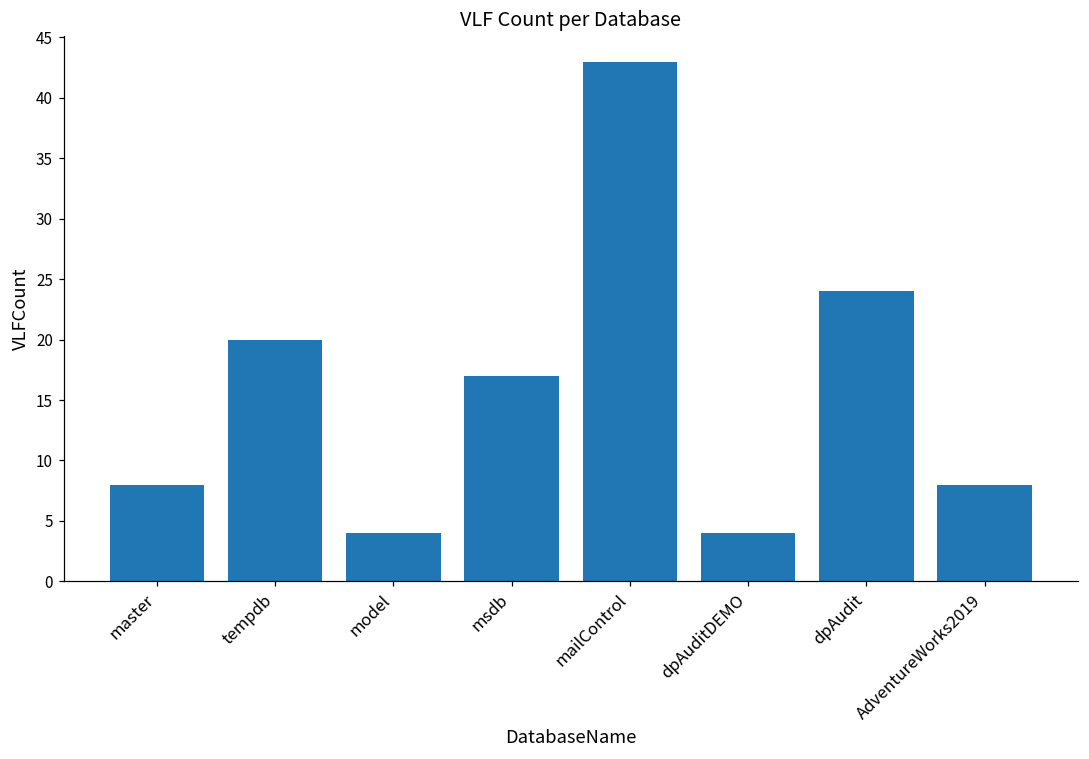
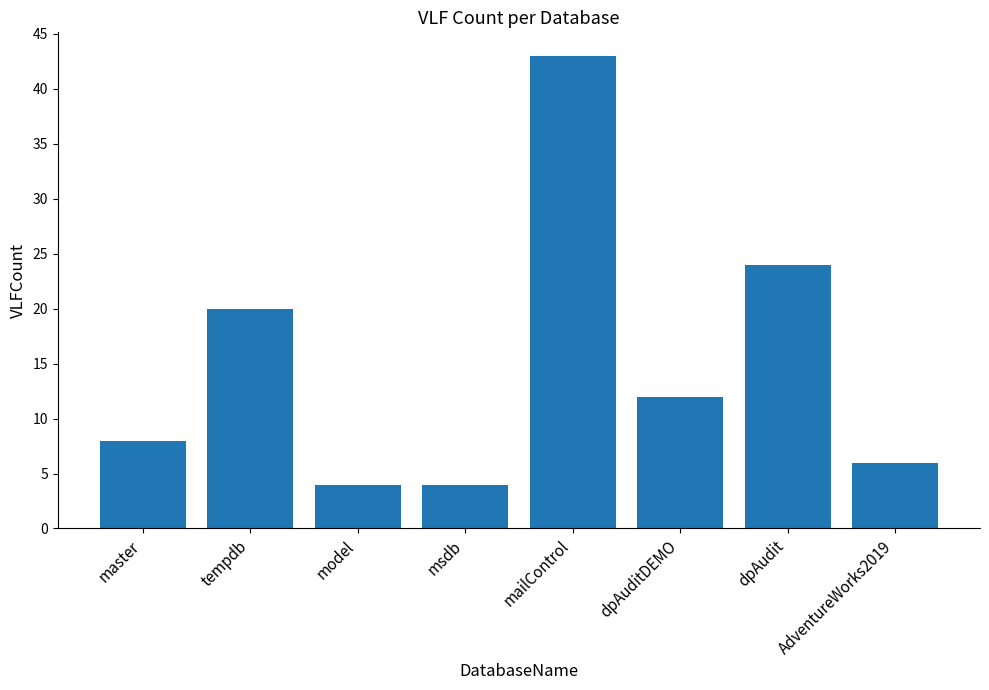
msdb: 17 -> 4
dpAuditDEMO: 4 -> 12
AdventureWorks2019: 8 -> 6
